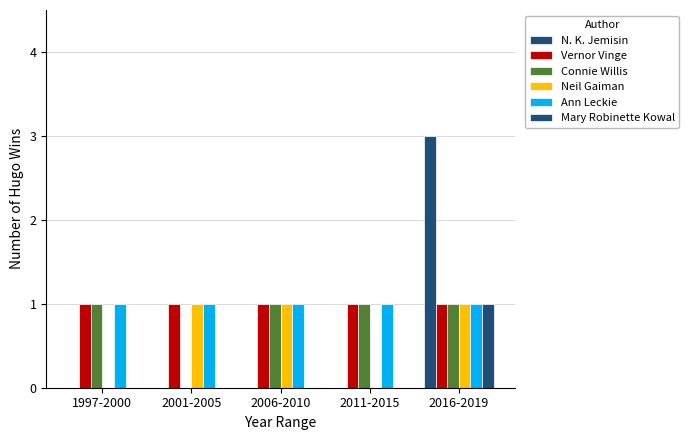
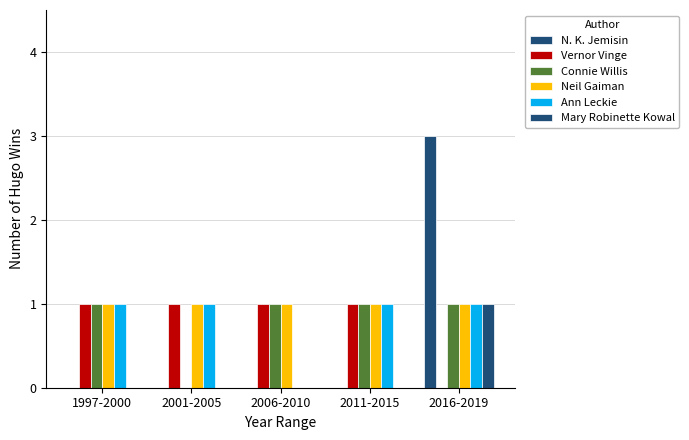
Neil Gaiman, 1997-2000: 0 -> 1
Ann Leckie, 2006-2010: 1 -> 0
Neil Gaiman, 2011-2015: 0 -> 1
Vernor Vinge, 2016-2019: 1 -> 0
